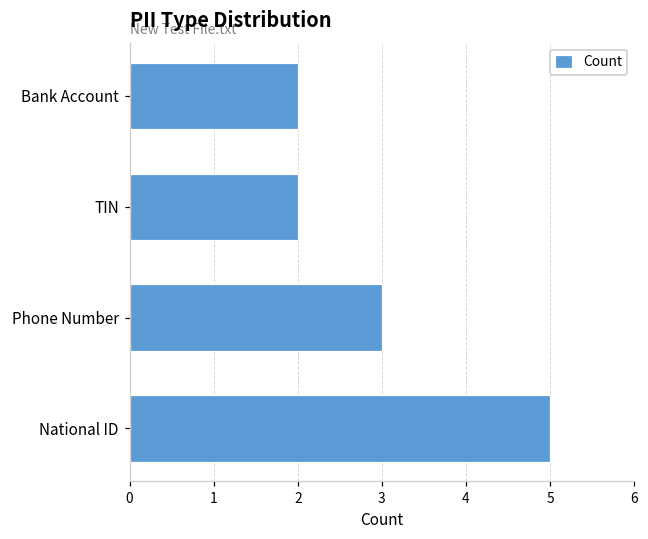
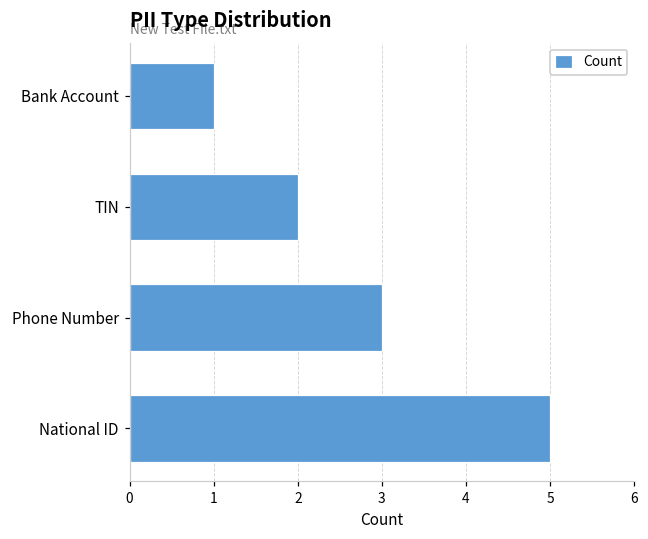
Bank Account: 2 -> 1
